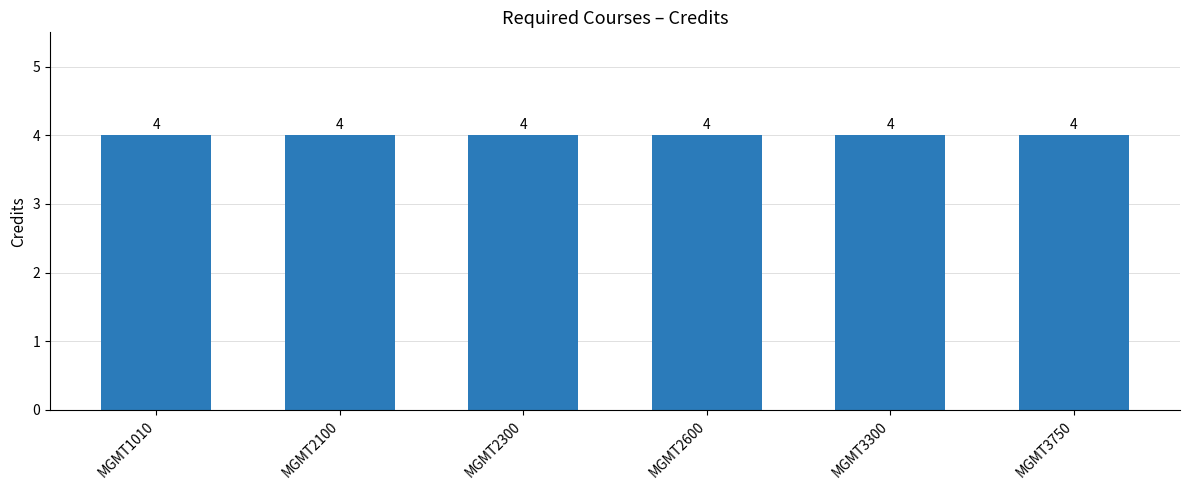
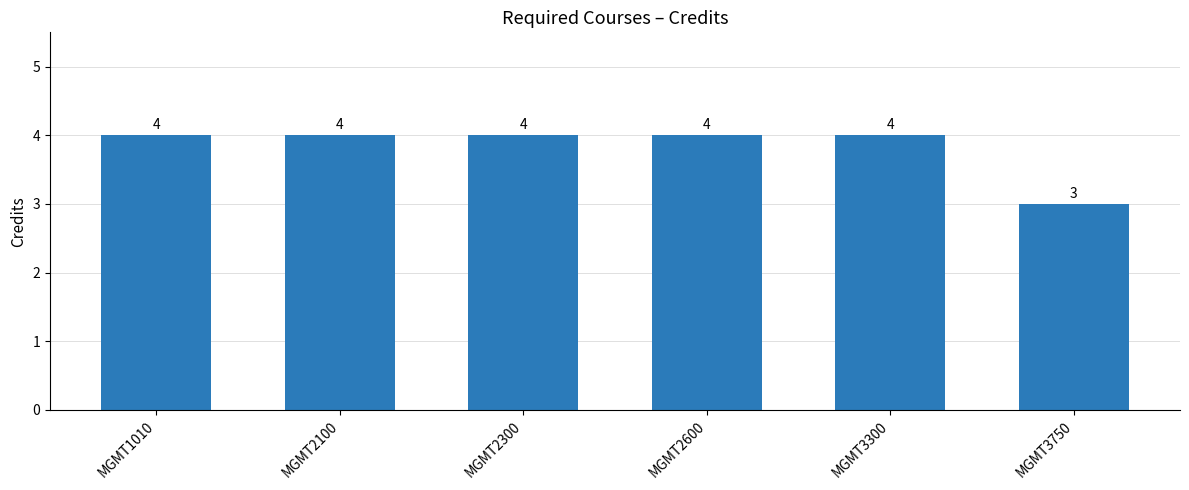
MGMT3750: 4 -> 3
